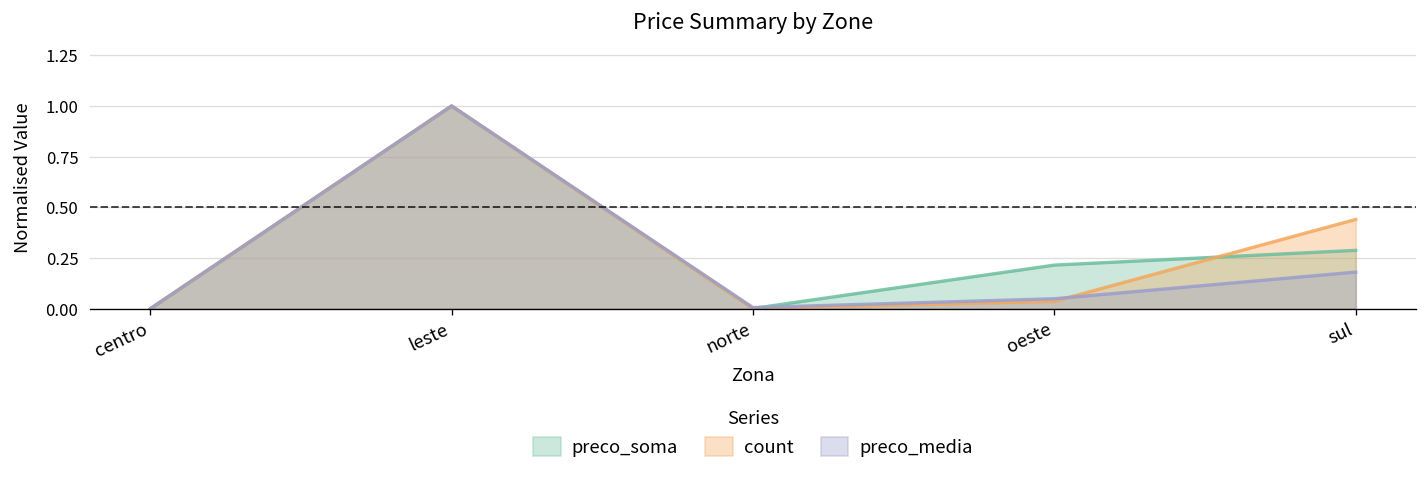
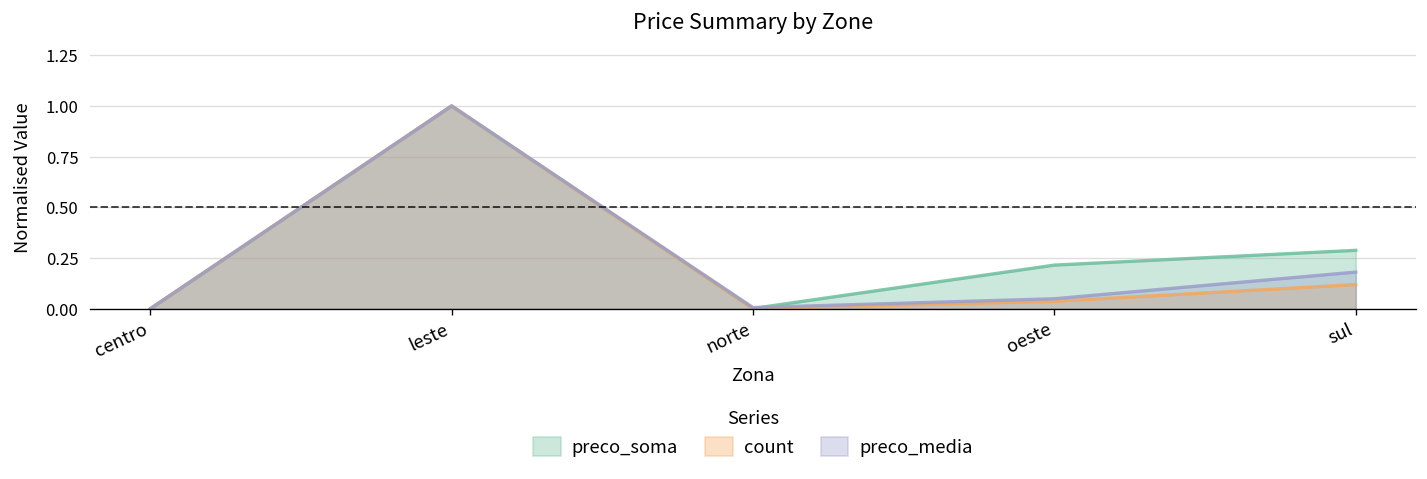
count, sul: 0.44 -> 0.12
